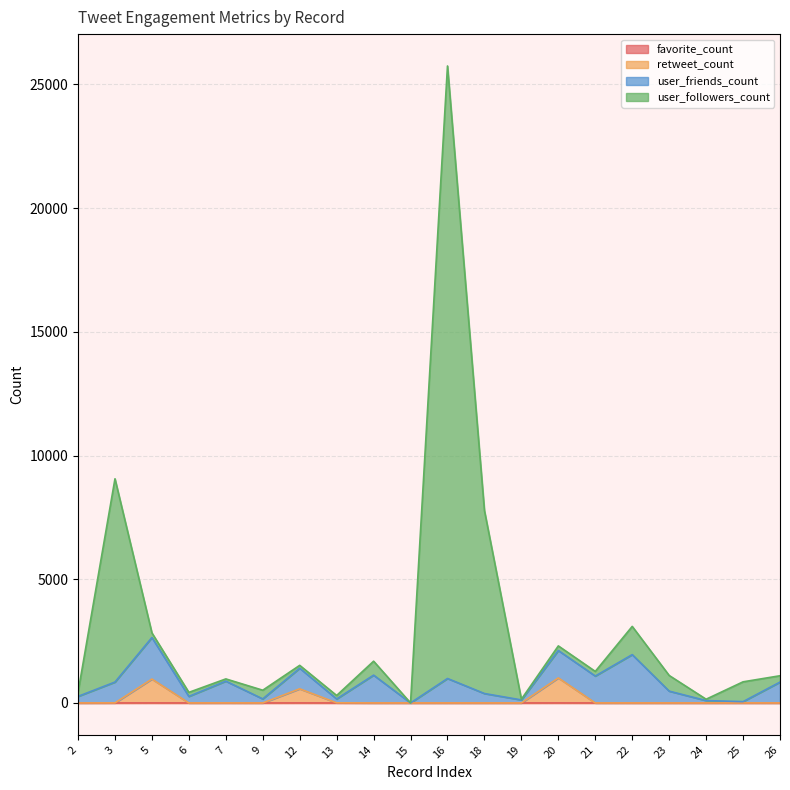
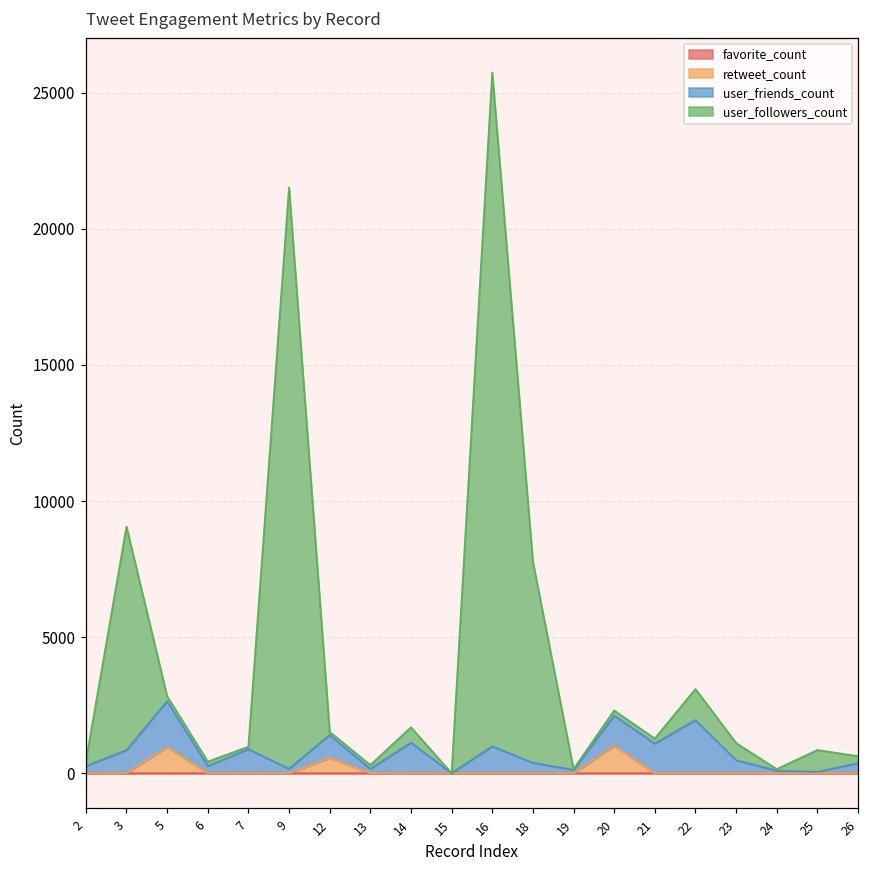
user_followers_count, 9: 400 -> 21400
user_friends_count, 26: 800 -> 400
